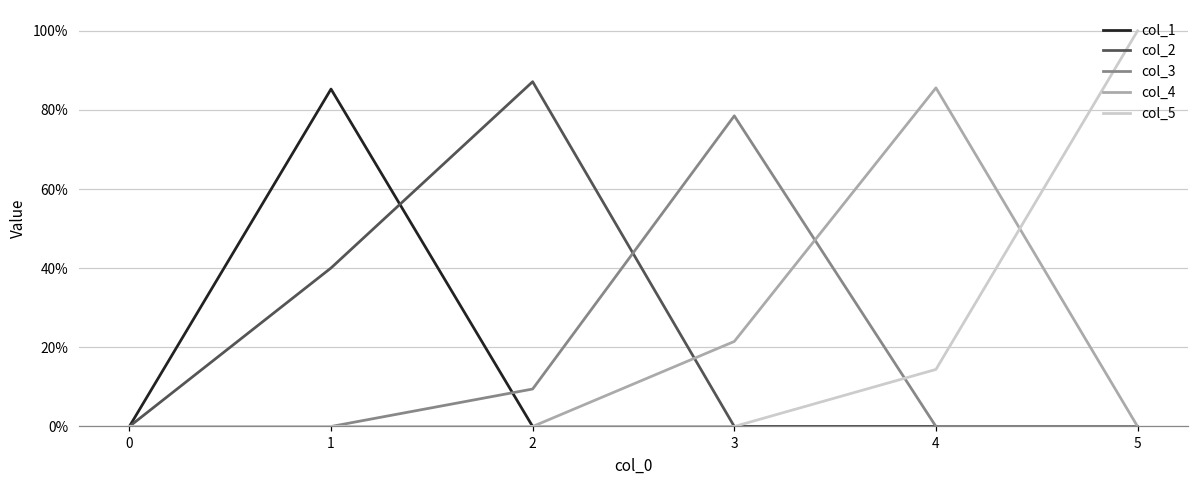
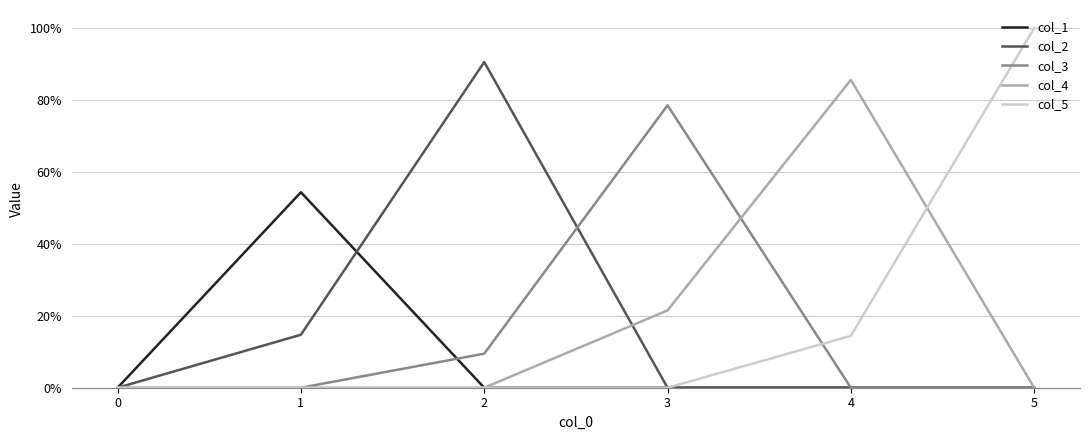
col_1, 1: 85% -> 54%
col_2, 1: 40% -> 15%
col_2, 2: 87% -> 91%
